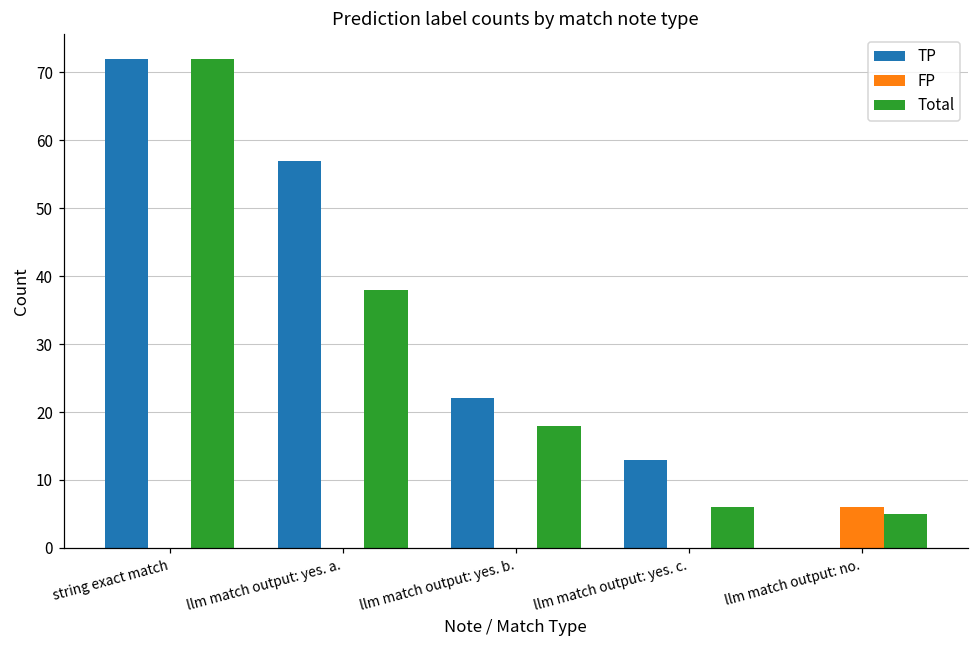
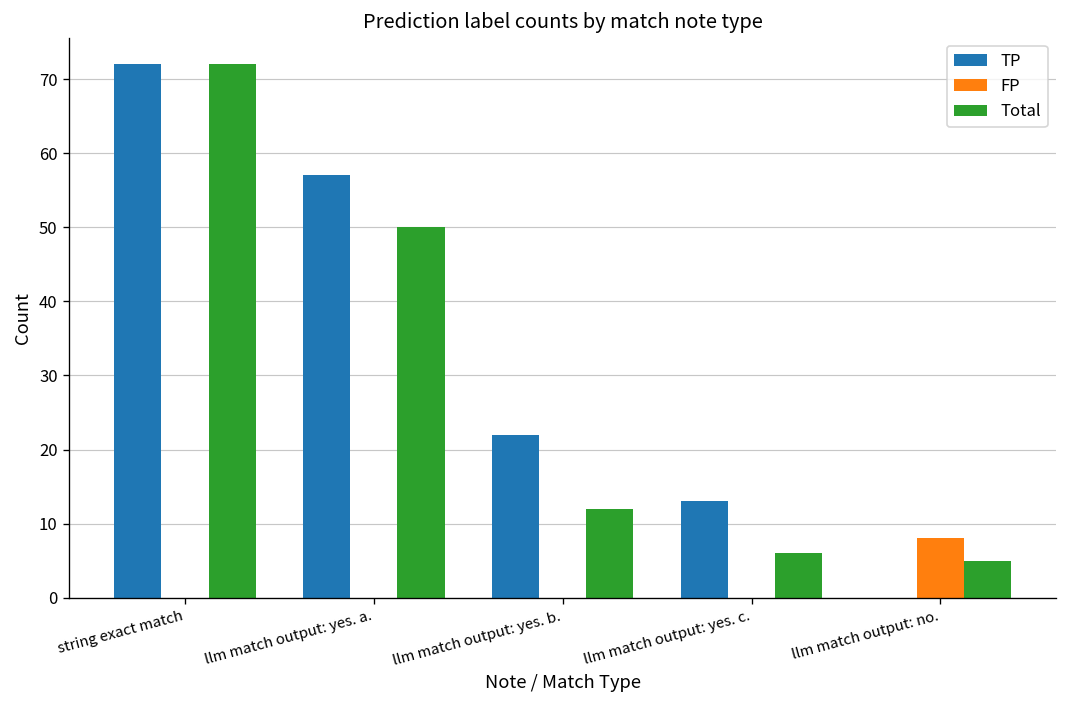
Total, llm match output: yes. a.: 38 -> 50
Total, llm match output: yes. b.: 18 -> 12
FP, llm match output: no.: 6 -> 8
